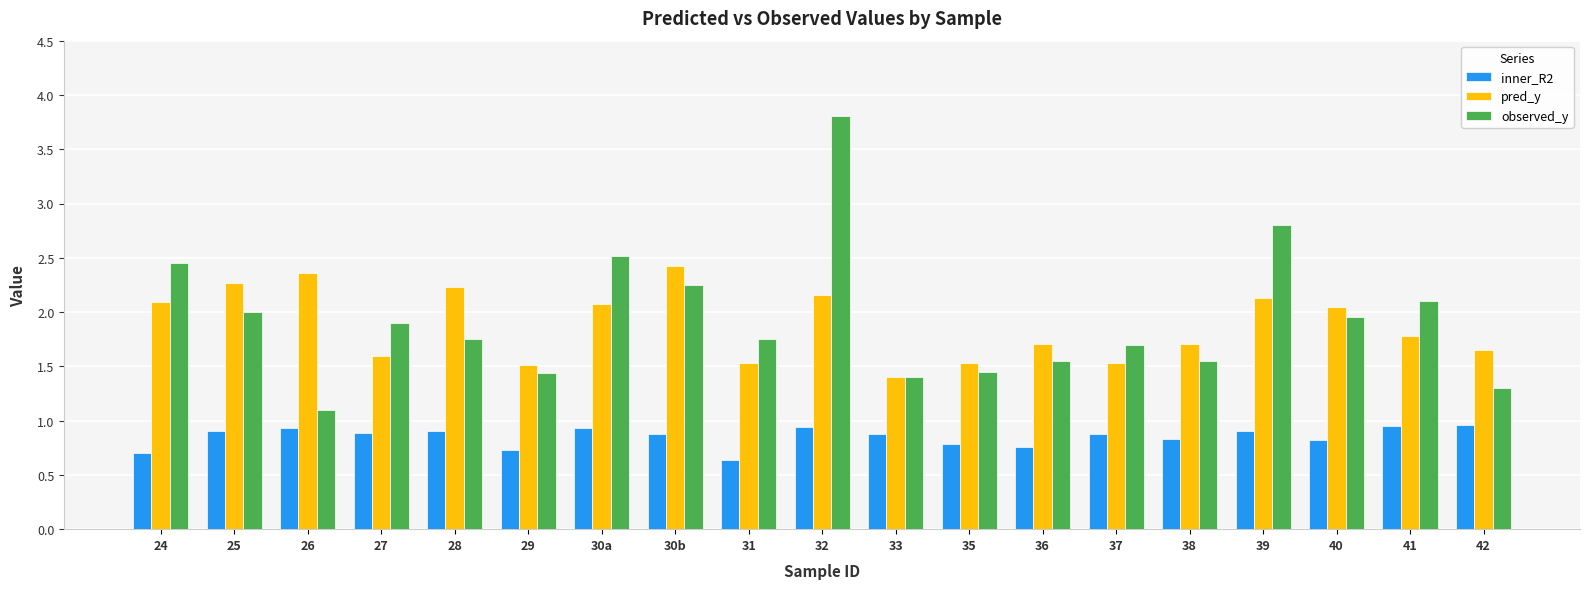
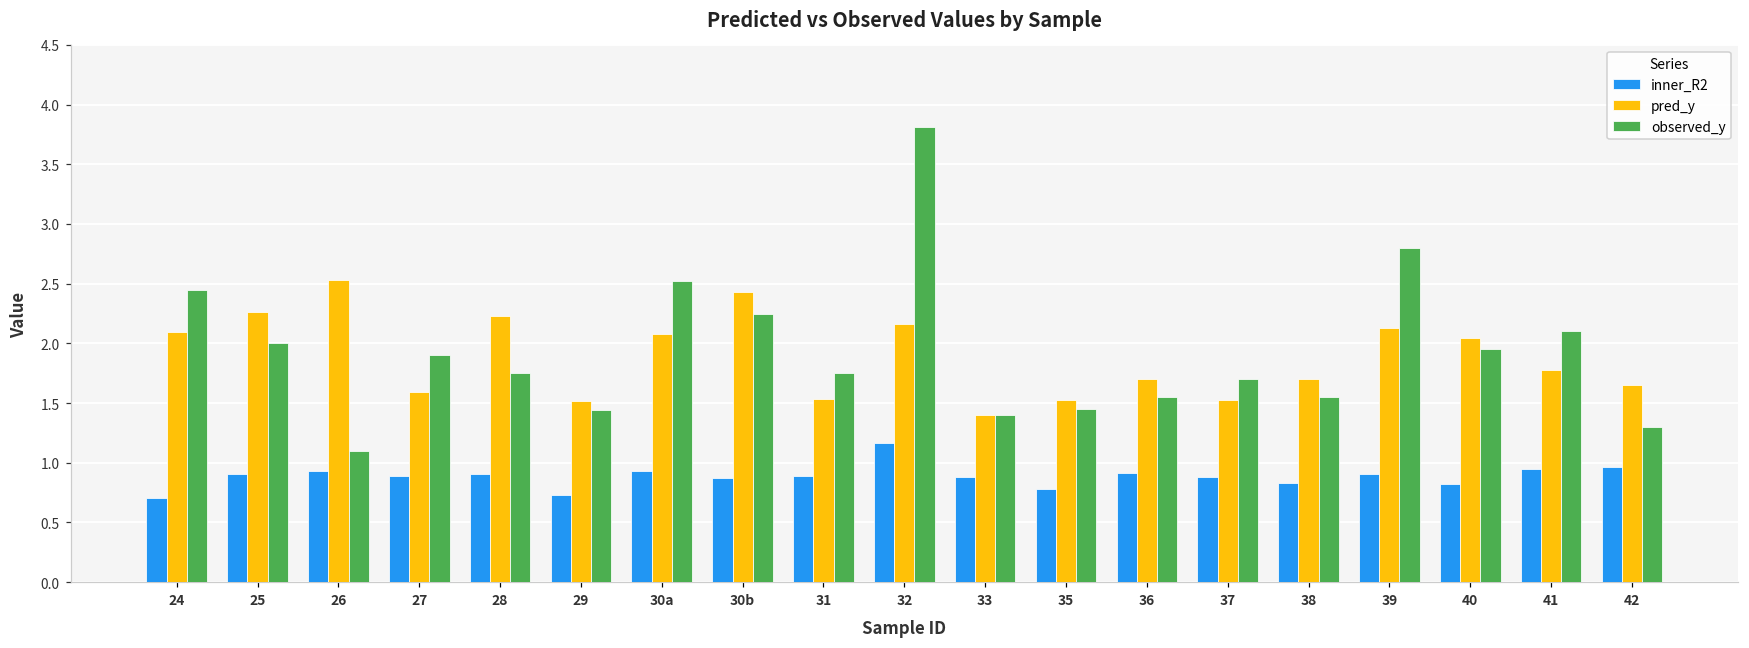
pred_y, 26: 2.36 -> 2.53
inner_R2, 31: 0.64 -> 0.89
inner_R2, 32: 0.94 -> 1.17
inner_R2, 36: 0.76 -> 0.92
